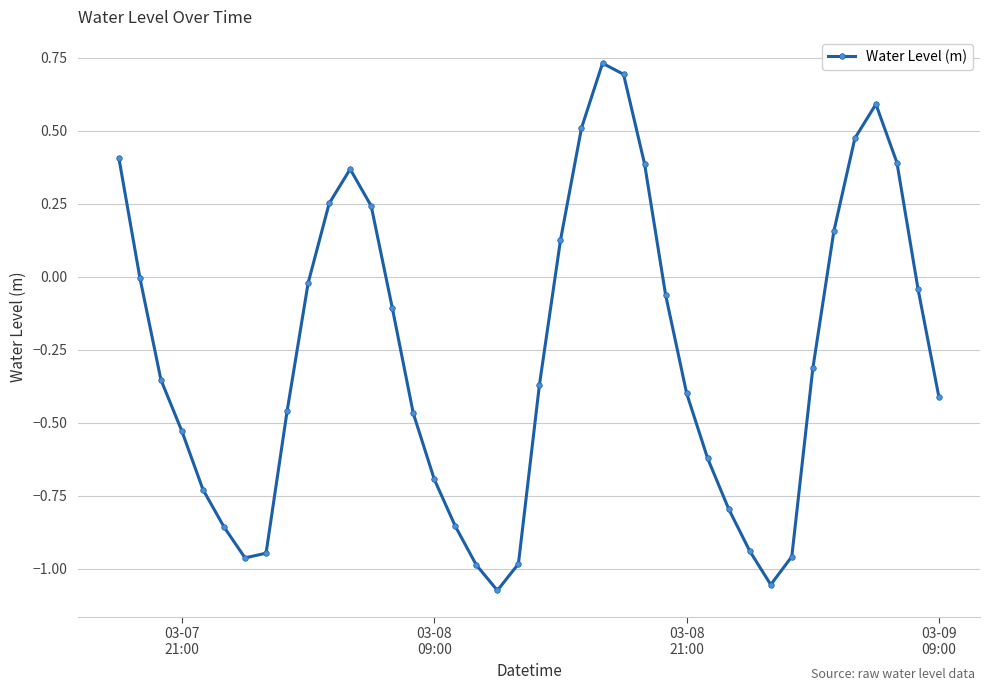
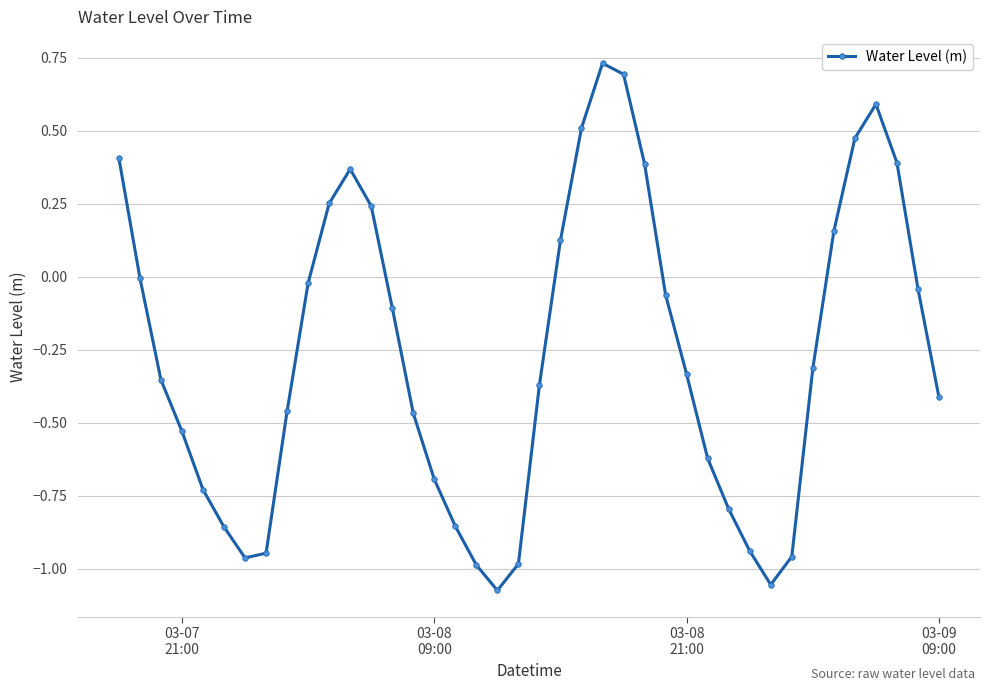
03-08 21:00: -0.40 -> -0.33
